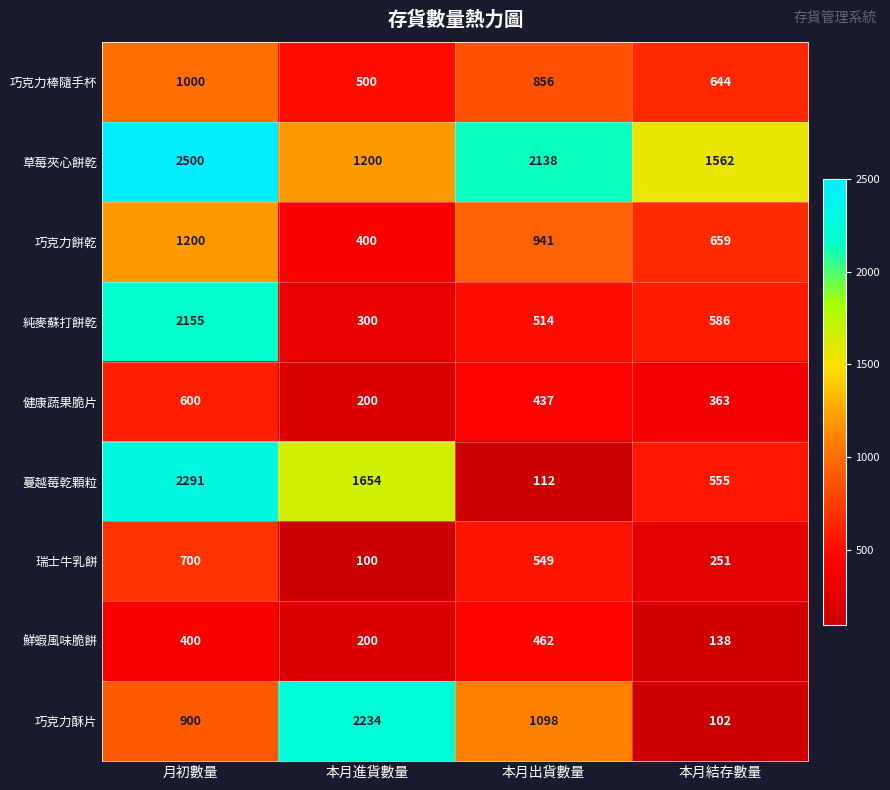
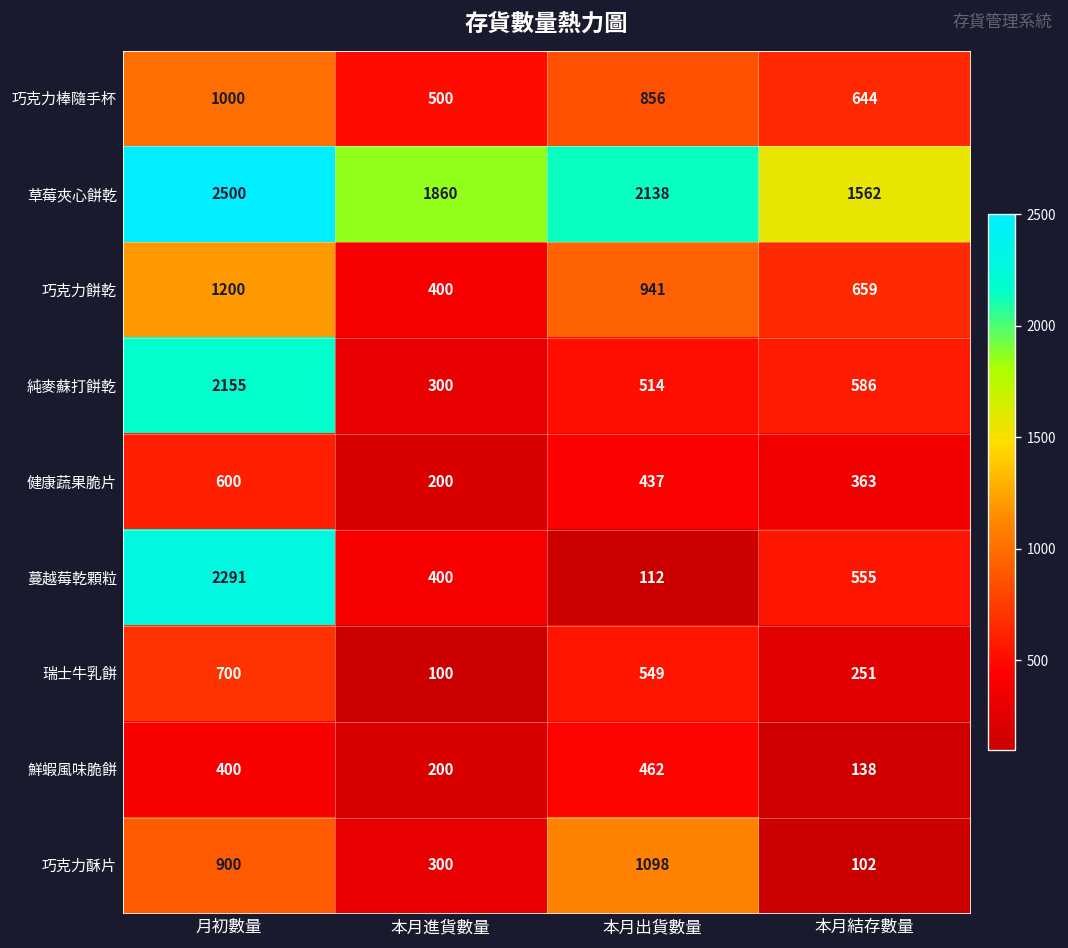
草莓夾心餅乾, 本月進貨數量: 1200 -> 1860
蔓越莓乾顆粒, 本月進貨數量: 1654 -> 400
巧克力酥片, 本月進貨數量: 2234 -> 300
